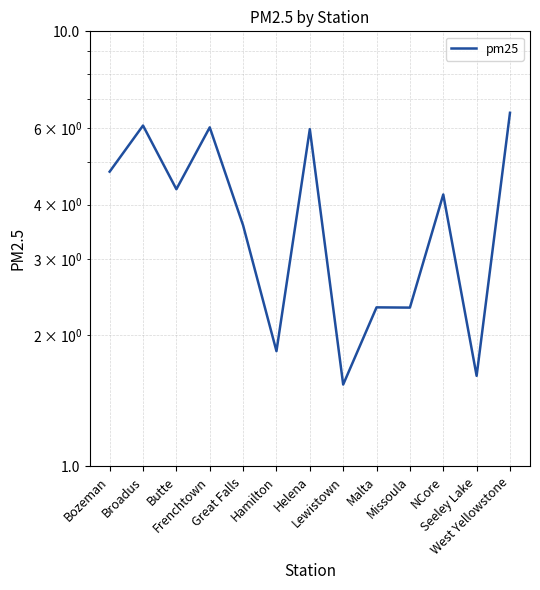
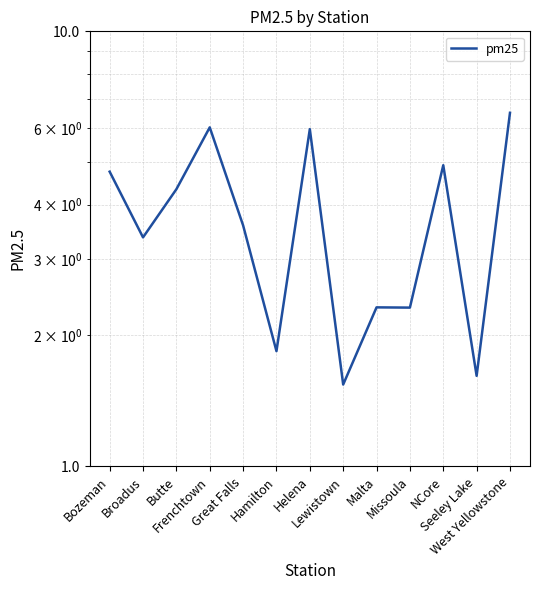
Broadus: 6.1 -> 3.4
NCore: 4.2 -> 4.9
